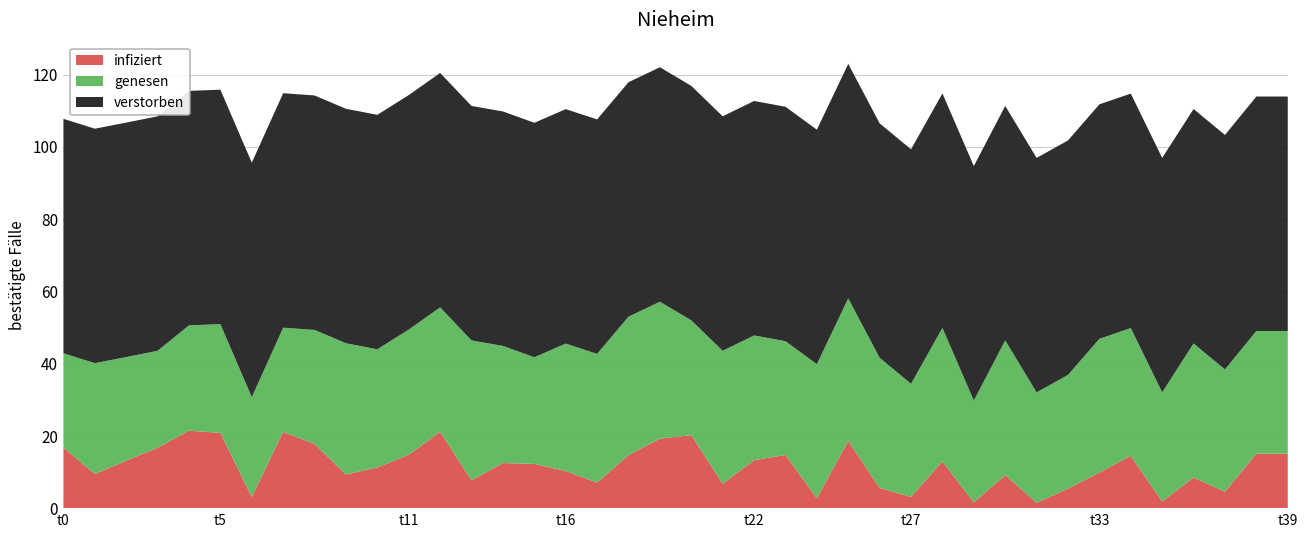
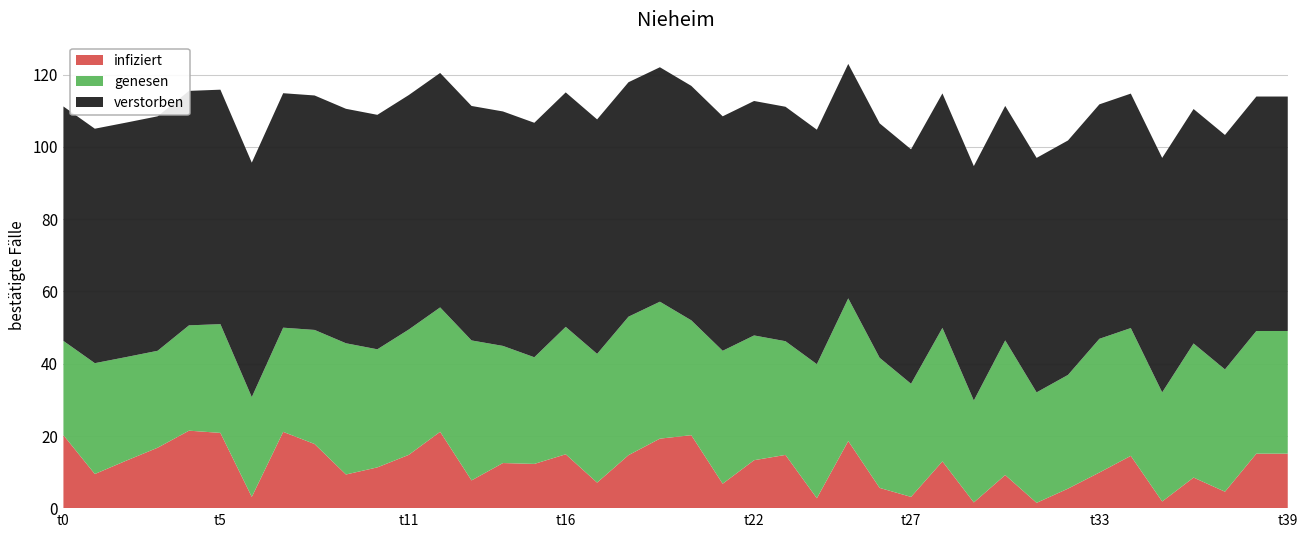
infiziert, t0: 17 -> 20
infiziert, t16: 10 -> 15
